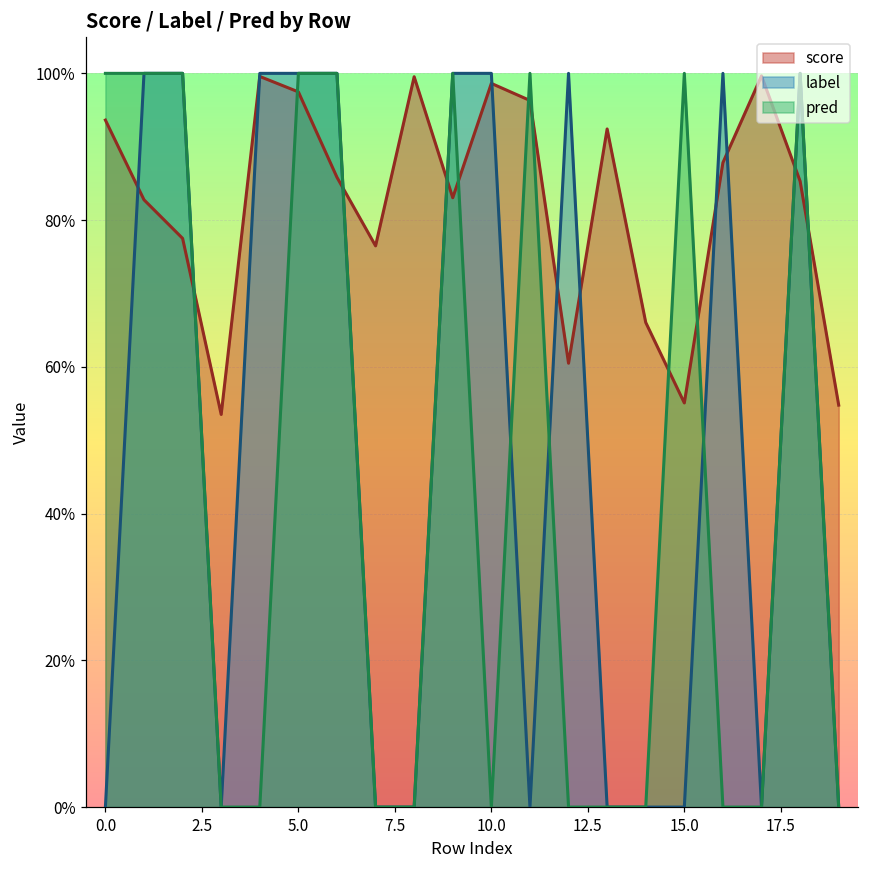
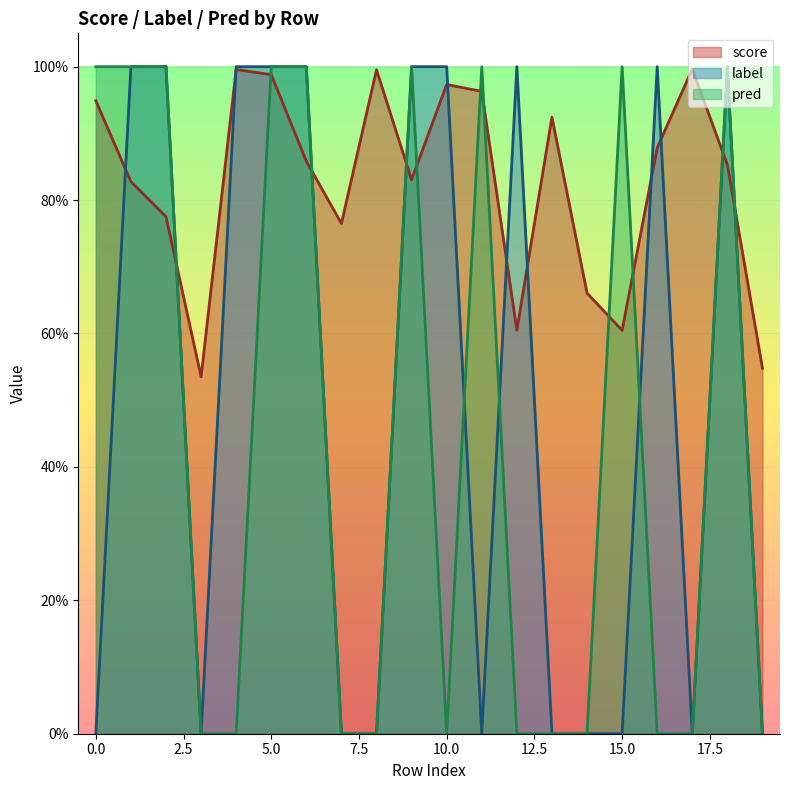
score, 0.0: 94% -> 95%
score, 5.0: 97% -> 99%
score, 10.0: 99% -> 97%
score, 15.0: 55% -> 60%
